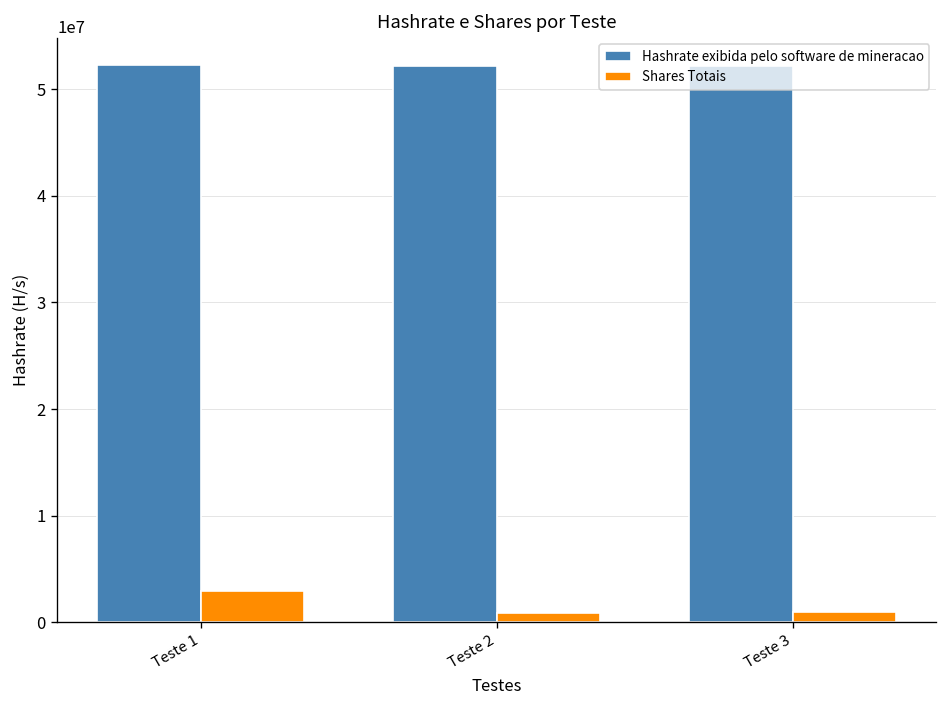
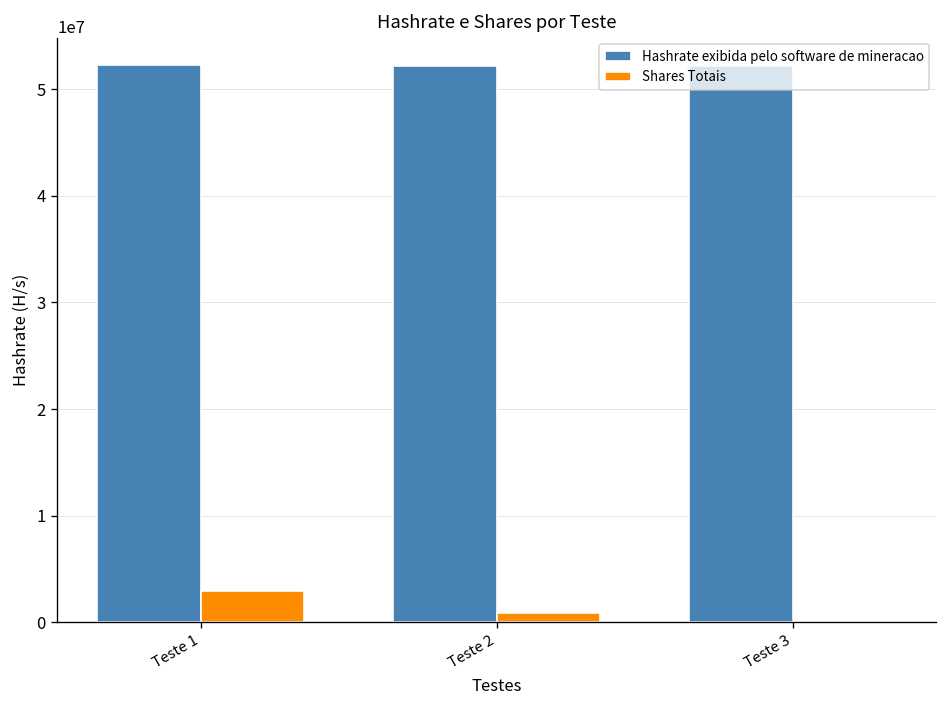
Shares Totais, Teste 3: 1000000 -> 0
